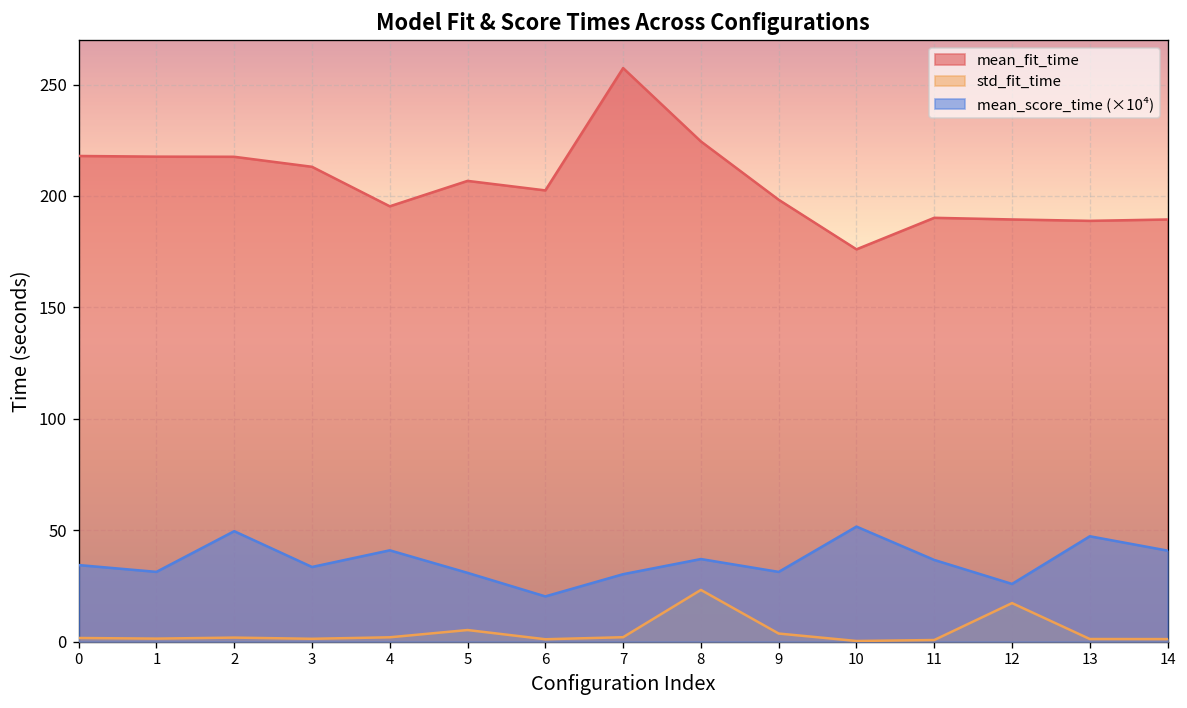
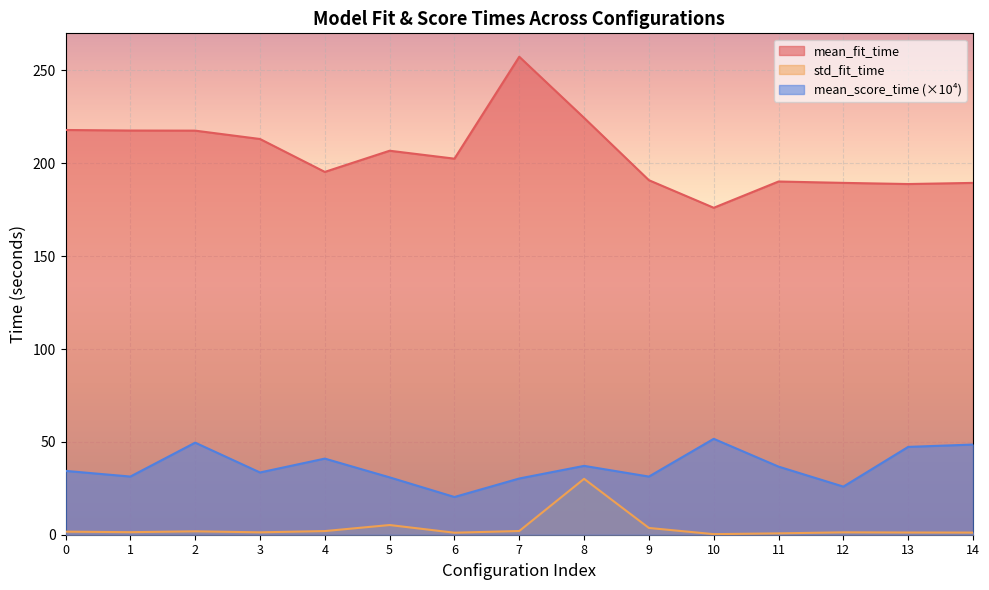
std_fit_time, 8: 23 -> 30
mean_fit_time, 9: 198 -> 191
std_fit_time, 12: 17 -> 1
mean_score_time (×10⁴), 14: 41 -> 49
